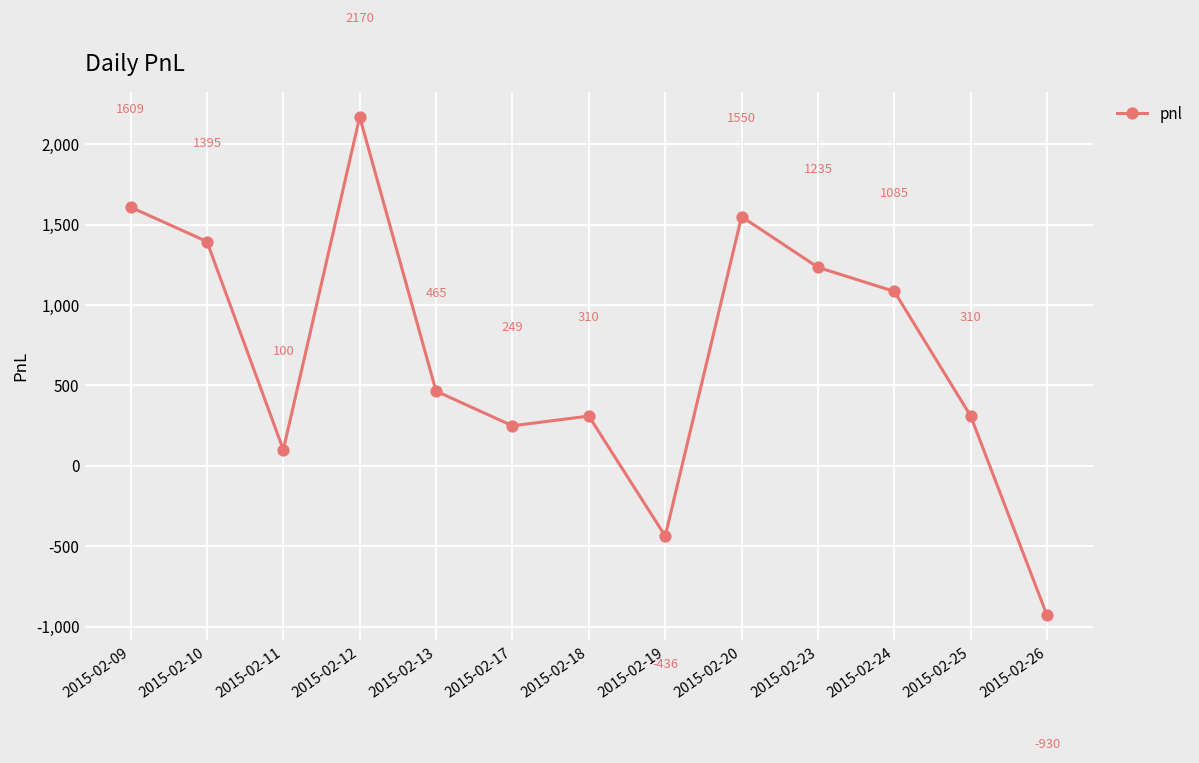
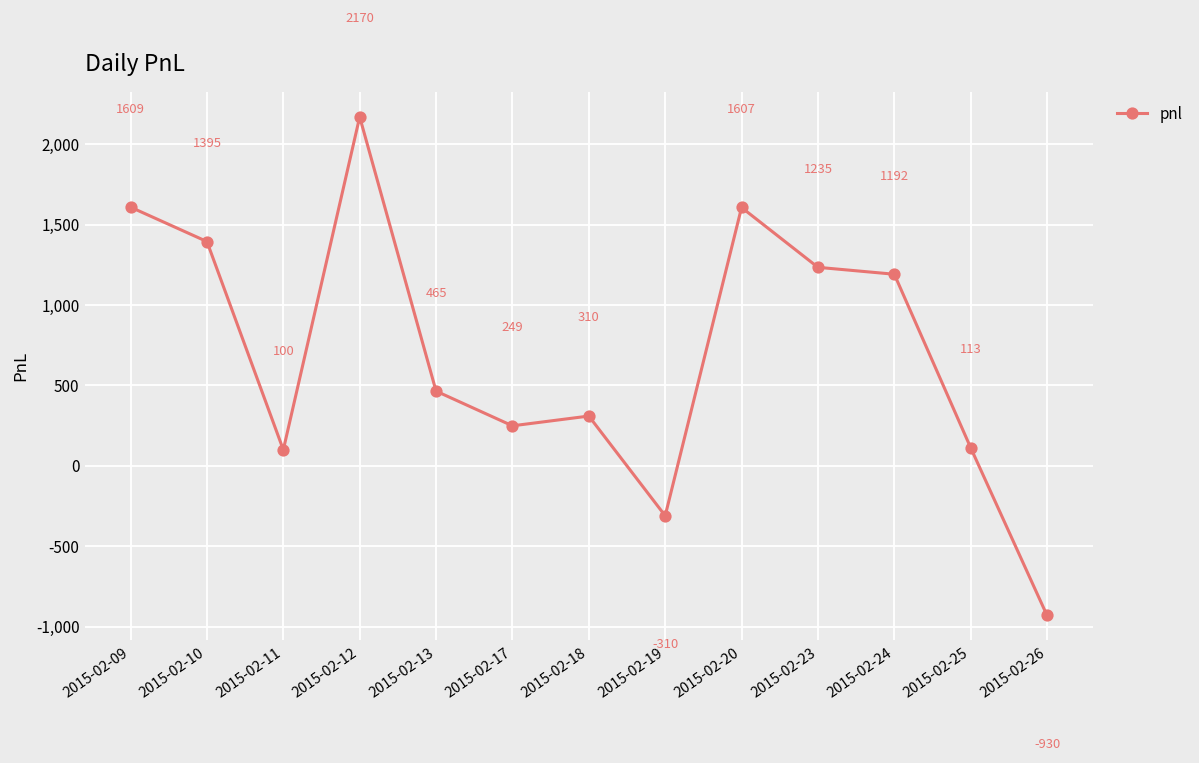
2015-02-19: -436 -> -310
2015-02-20: 1550 -> 1607
2015-02-24: 1085 -> 1192
2015-02-25: 310 -> 113
